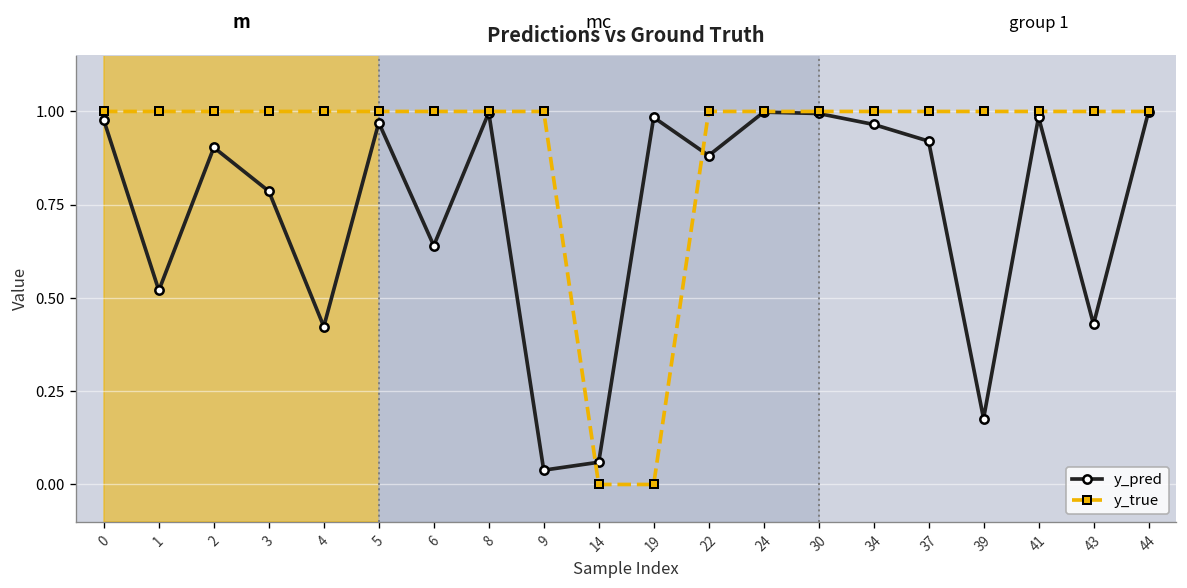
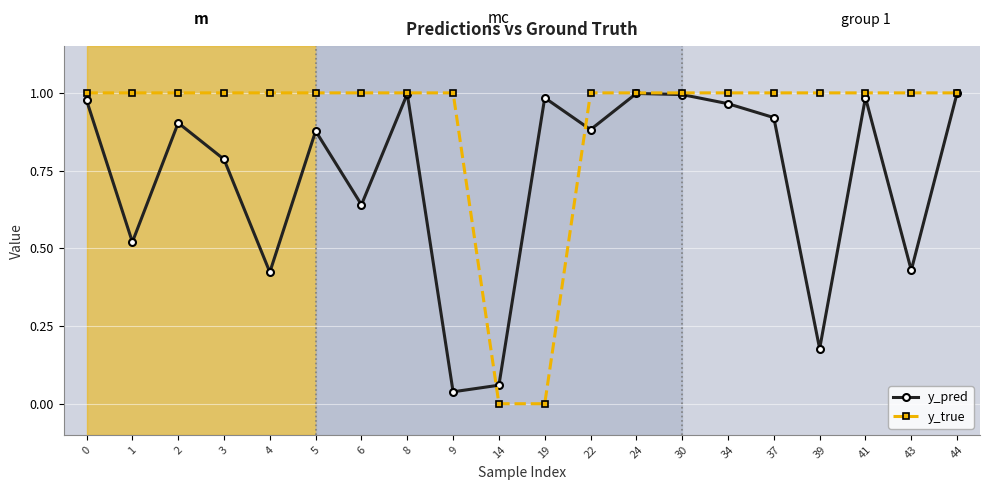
y_pred, 5: 0.97 -> 0.88
